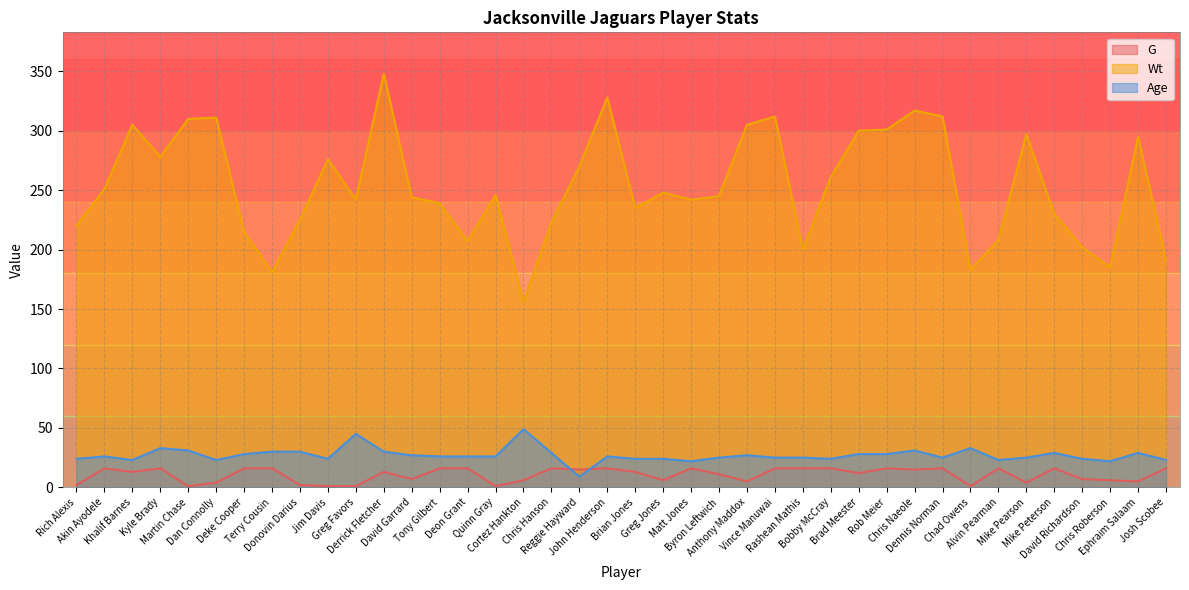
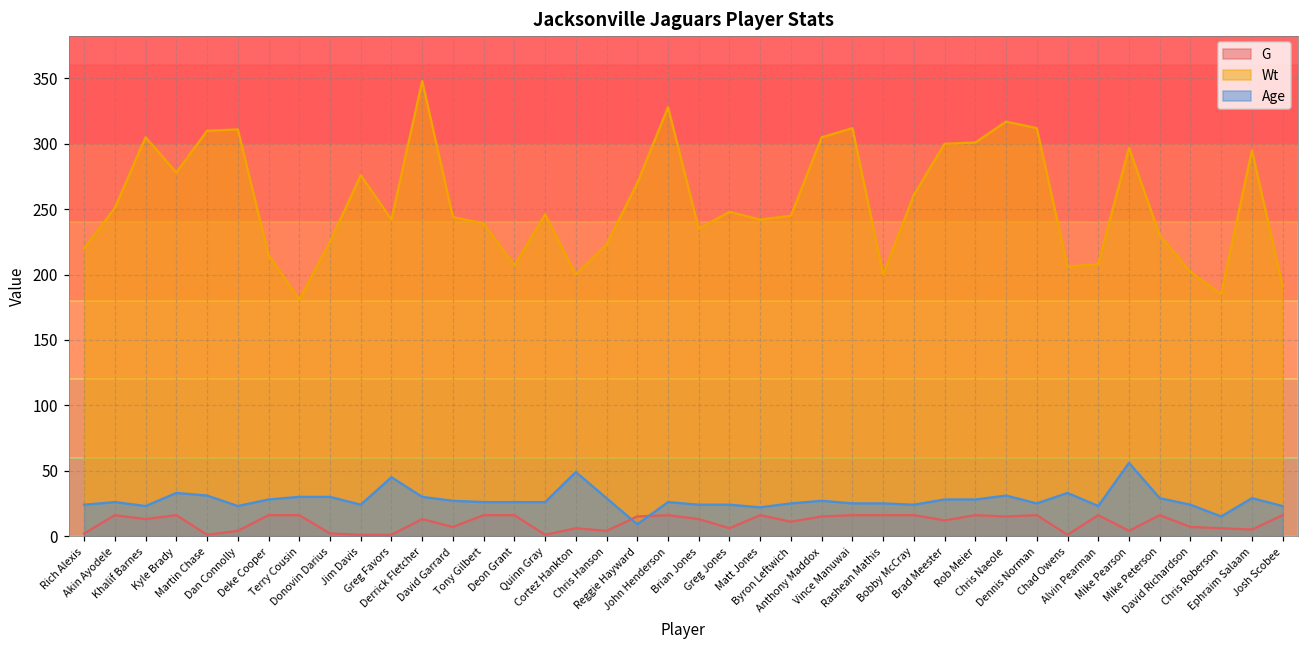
Wt, Cortez Hankton: 156 -> 200
G, Chris Hanson: 16 -> 4
G, Anthony Maddox: 5 -> 15
Wt, Chad Owens: 183 -> 206
Age, Mike Pearson: 25 -> 56
Age, Chris Roberson: 22 -> 15
